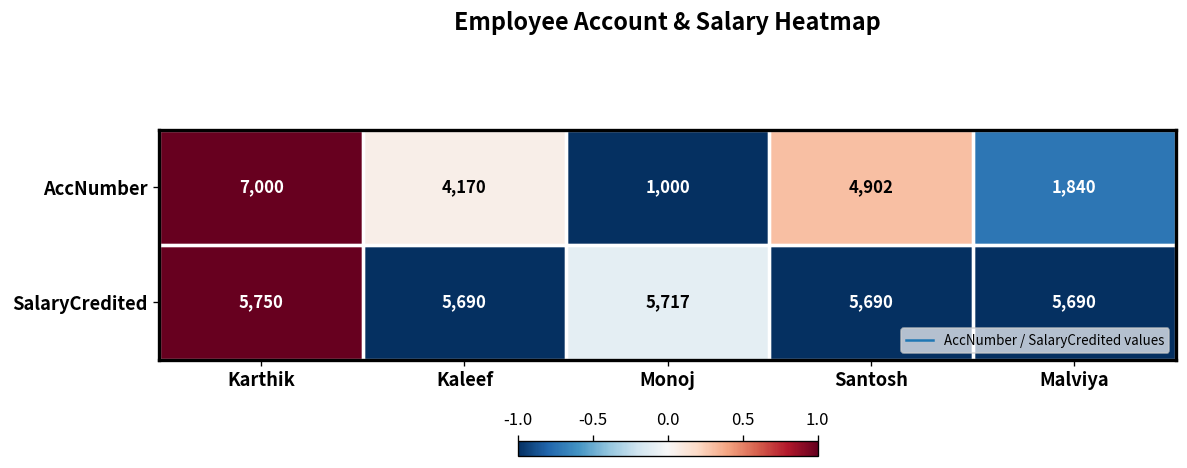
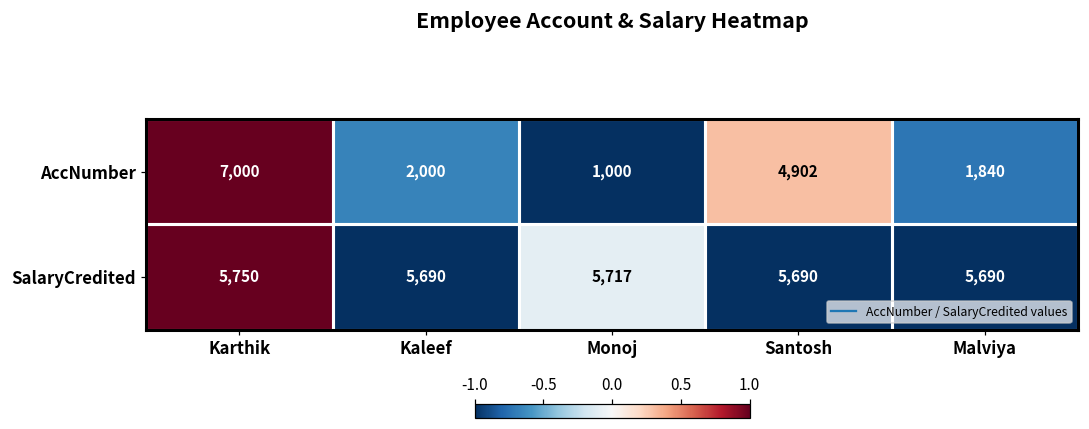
AccNumber, Kaleef: 4,170 -> 2,000
